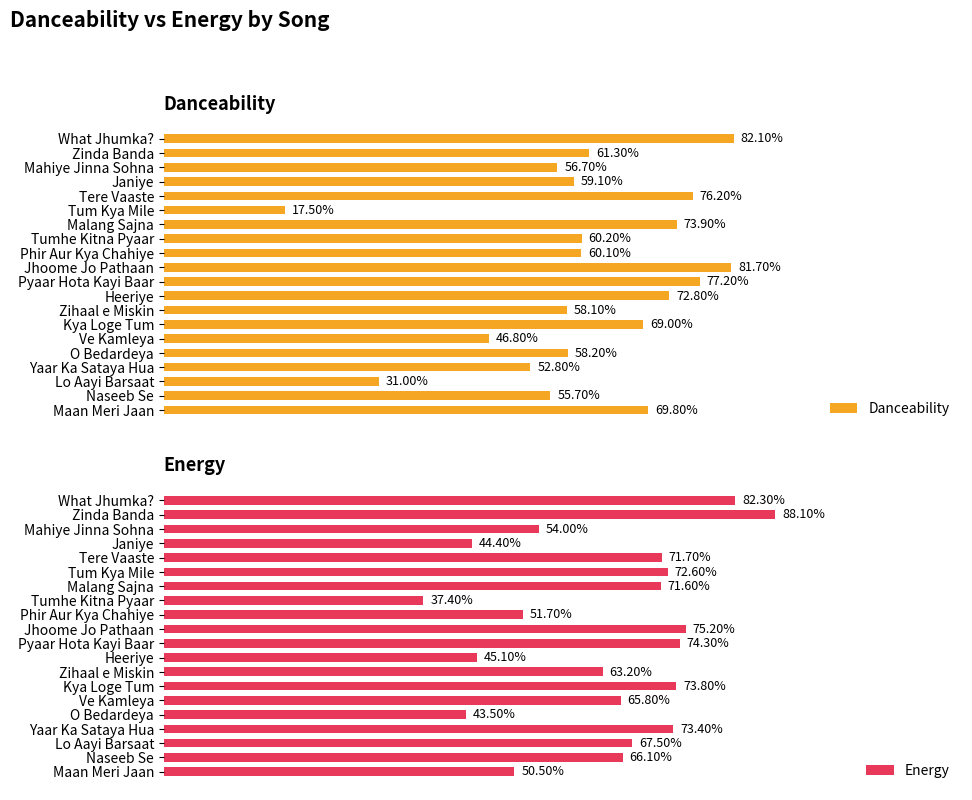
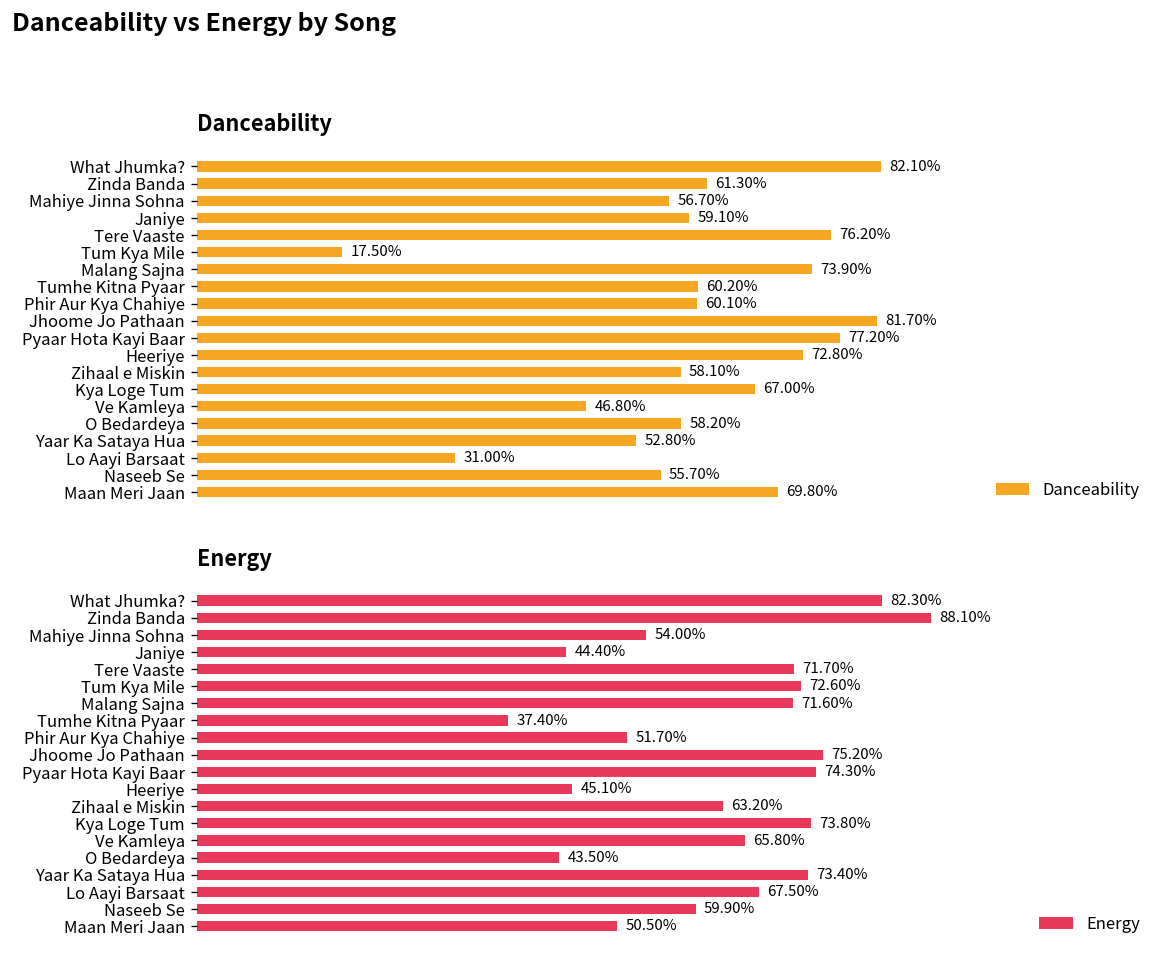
Danceability, Kya Loge Tum: 69.00% -> 67.00%
Energy, Naseeb Se: 66.10% -> 59.90%
